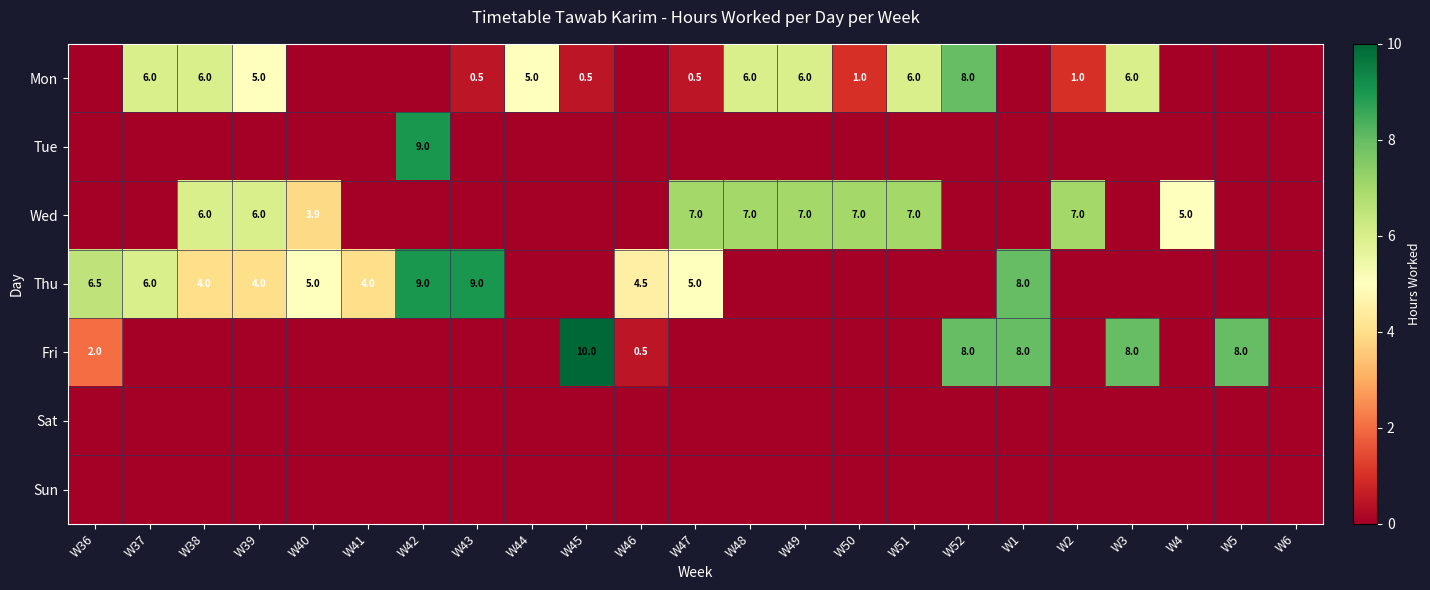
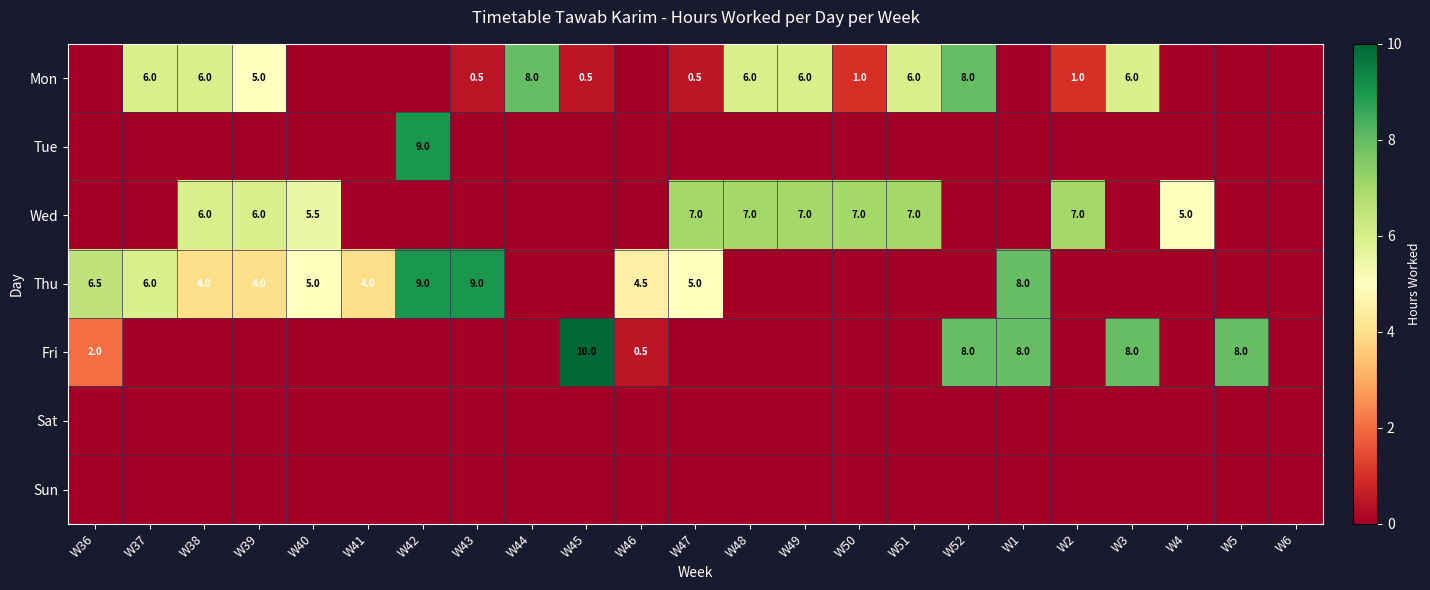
Mon, W44: 5.0 -> 8.0
Wed, W40: 3.9 -> 5.5
